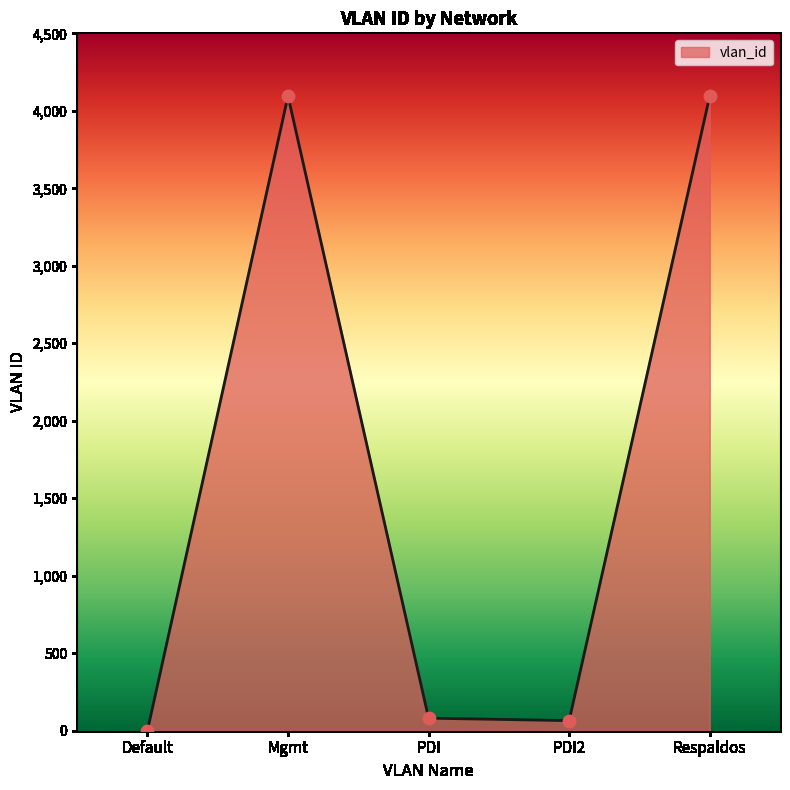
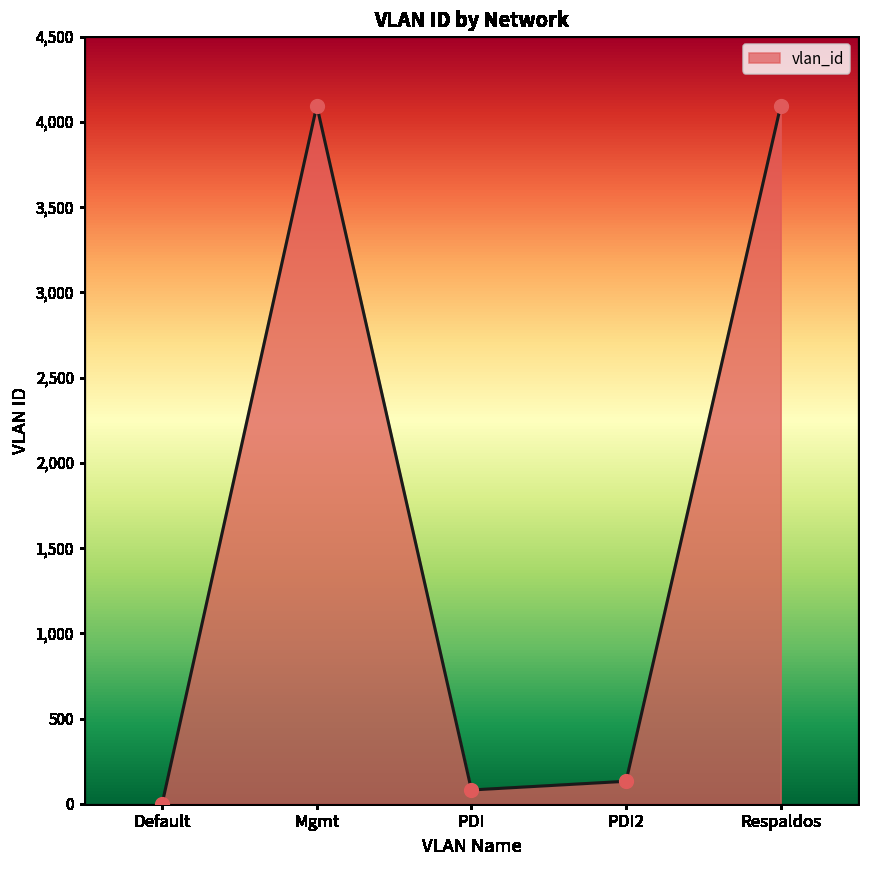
PDI2: 70 -> 130
